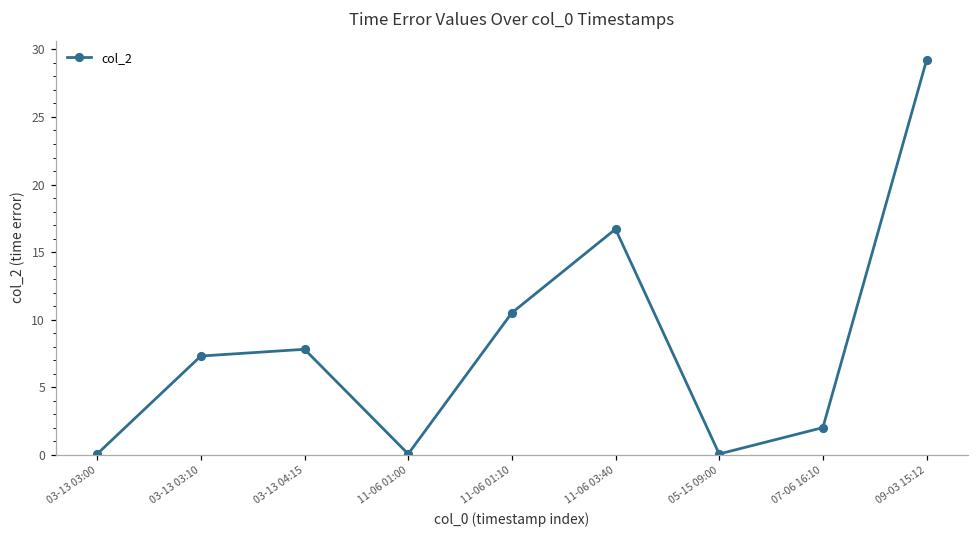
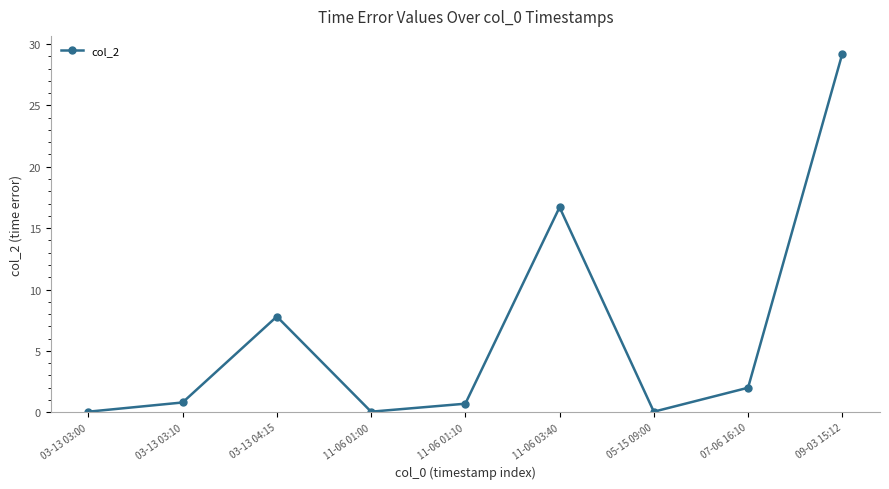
03-13 03:10: 7.3 -> 0.8
11-06 01:10: 10.5 -> 0.7
